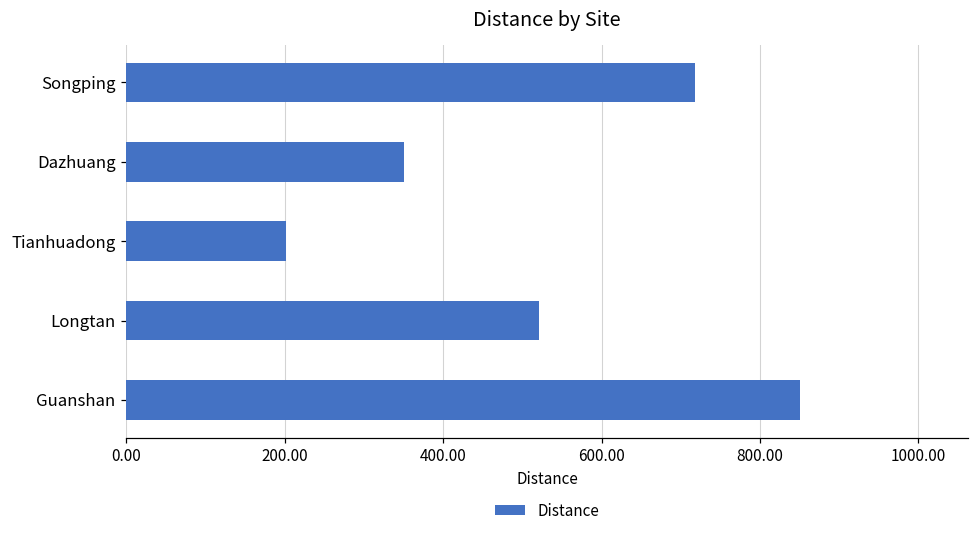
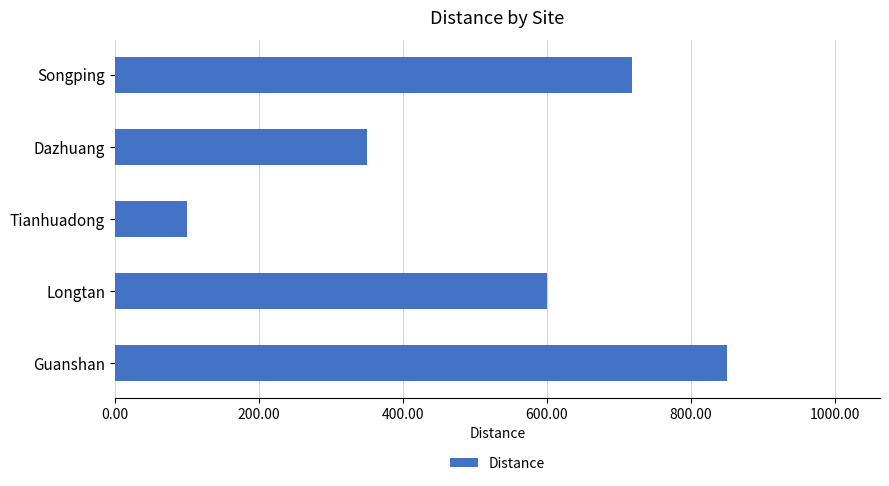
Tianhuadong: 200 -> 100
Longtan: 520 -> 600
